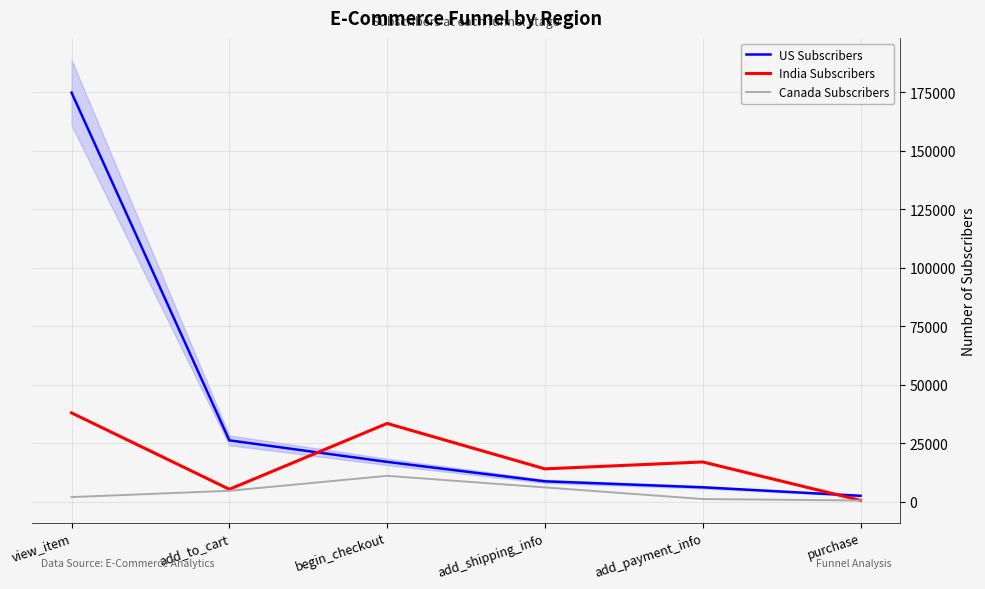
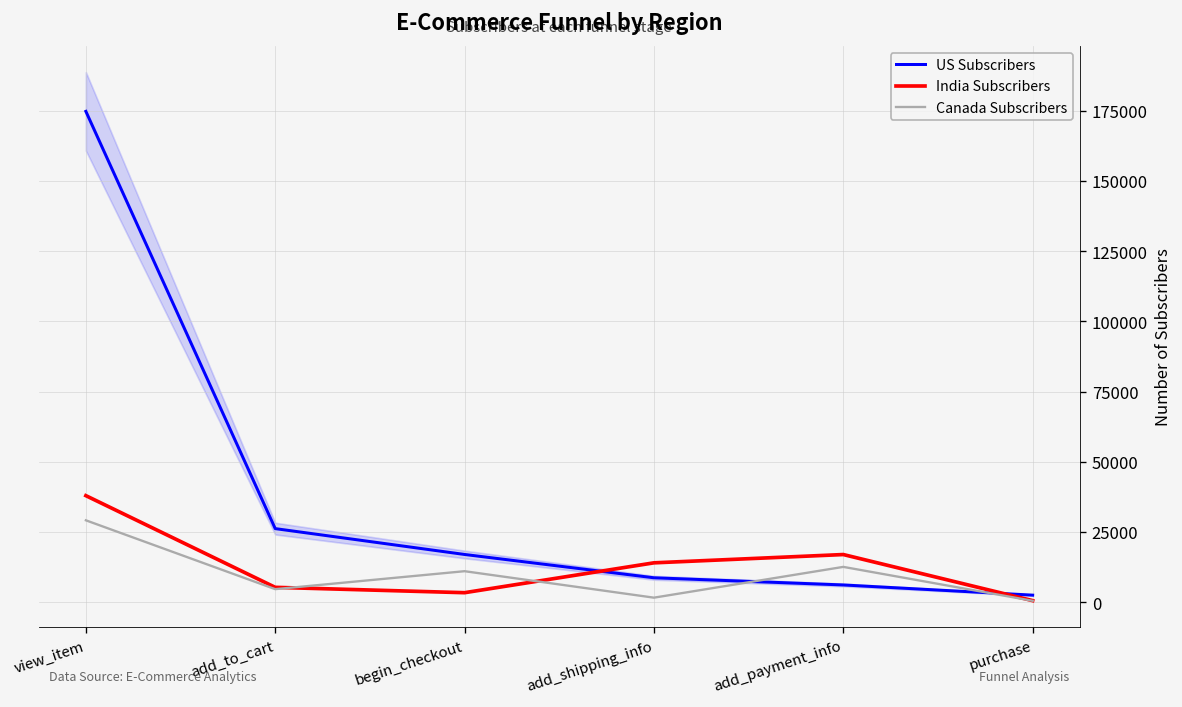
Canada Subscribers, view_item: 2000 -> 29000
India Subscribers, begin_checkout: 33000 -> 3000
Canada Subscribers, add_shipping_info: 6000 -> 2000
Canada Subscribers, add_payment_info: 1000 -> 13000
